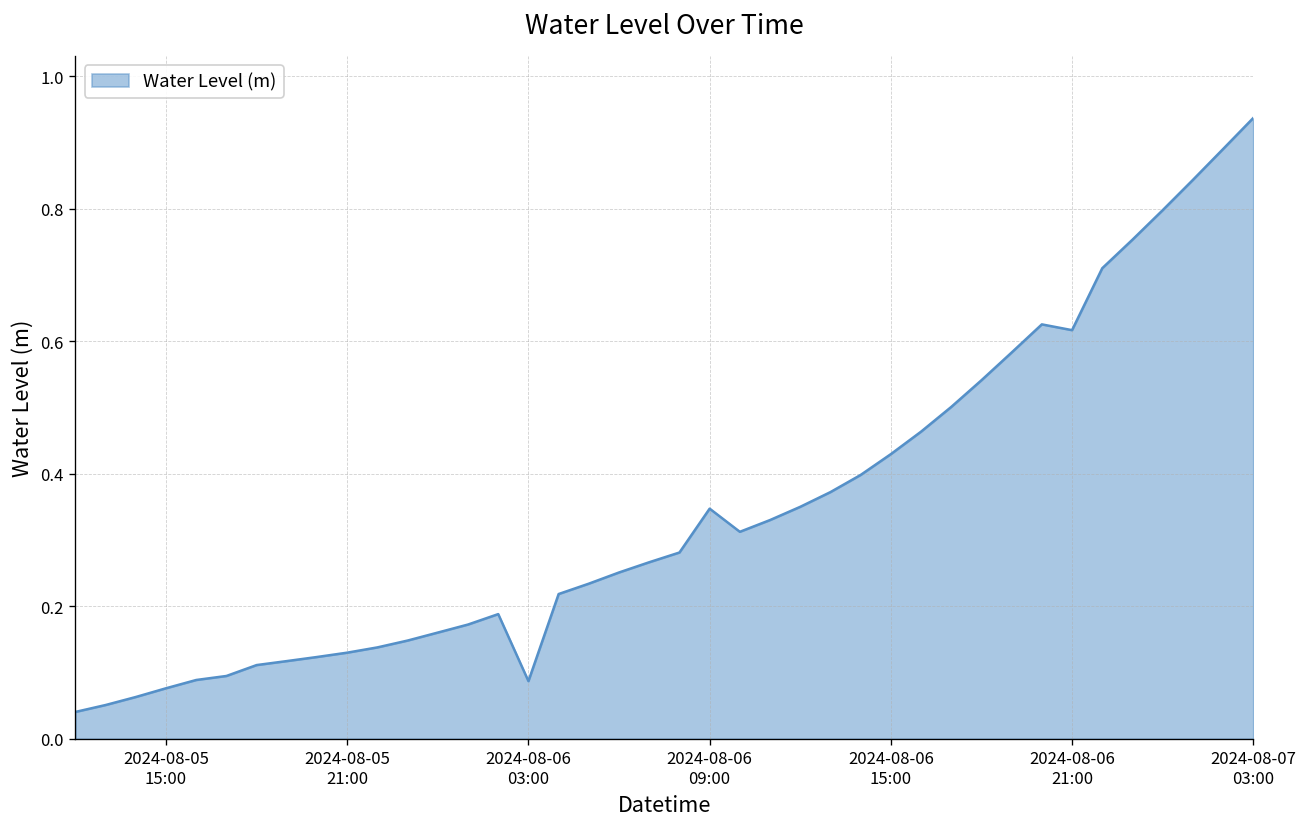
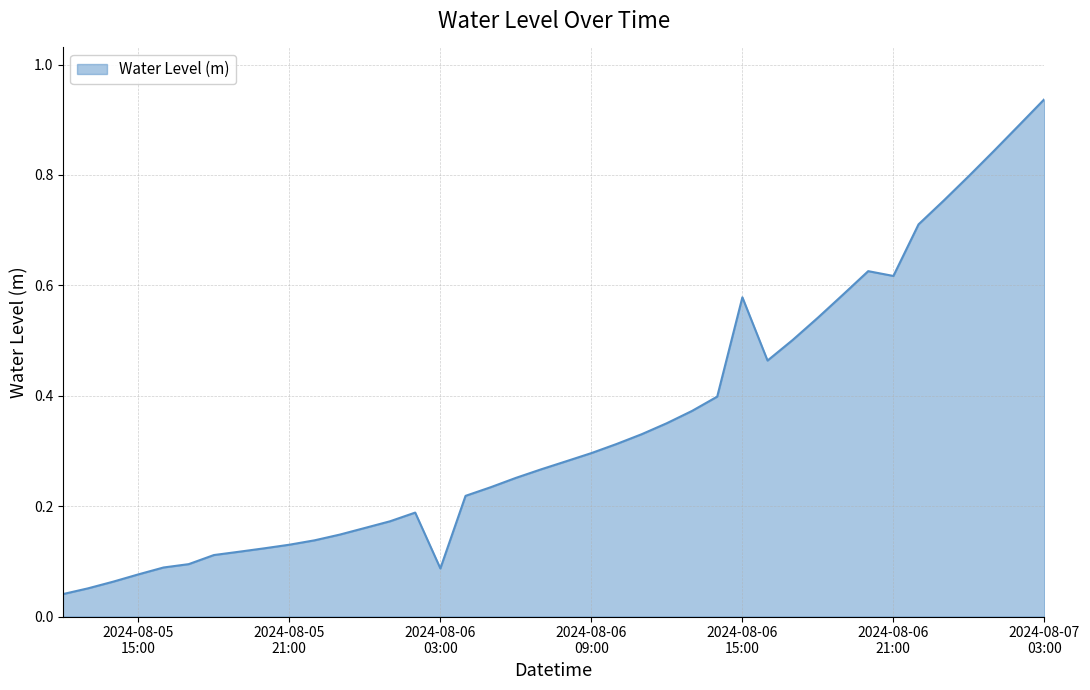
2024-08-06 09:00: 0.35 -> 0.30
2024-08-06 15:00: 0.43 -> 0.58
